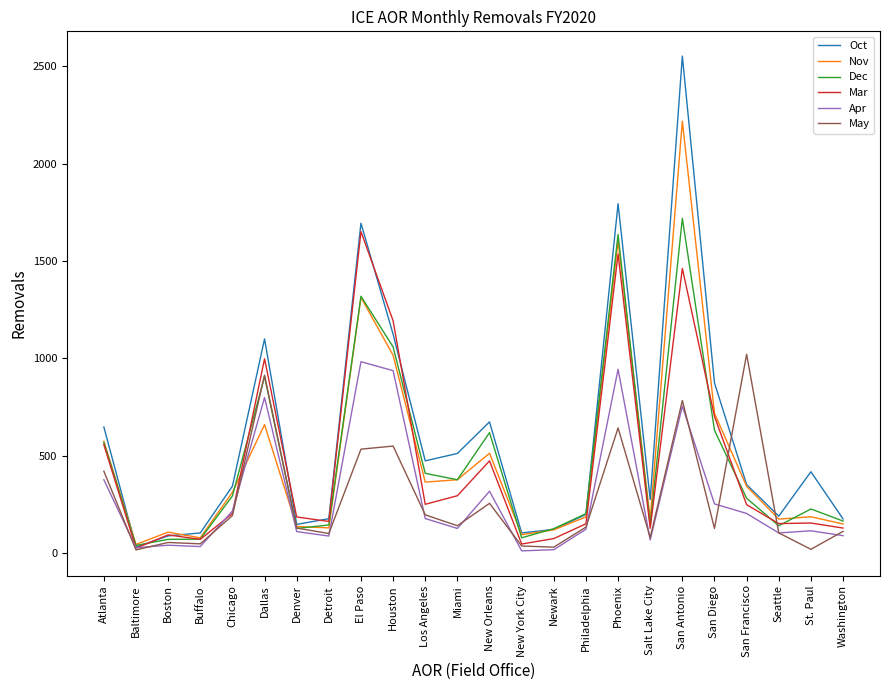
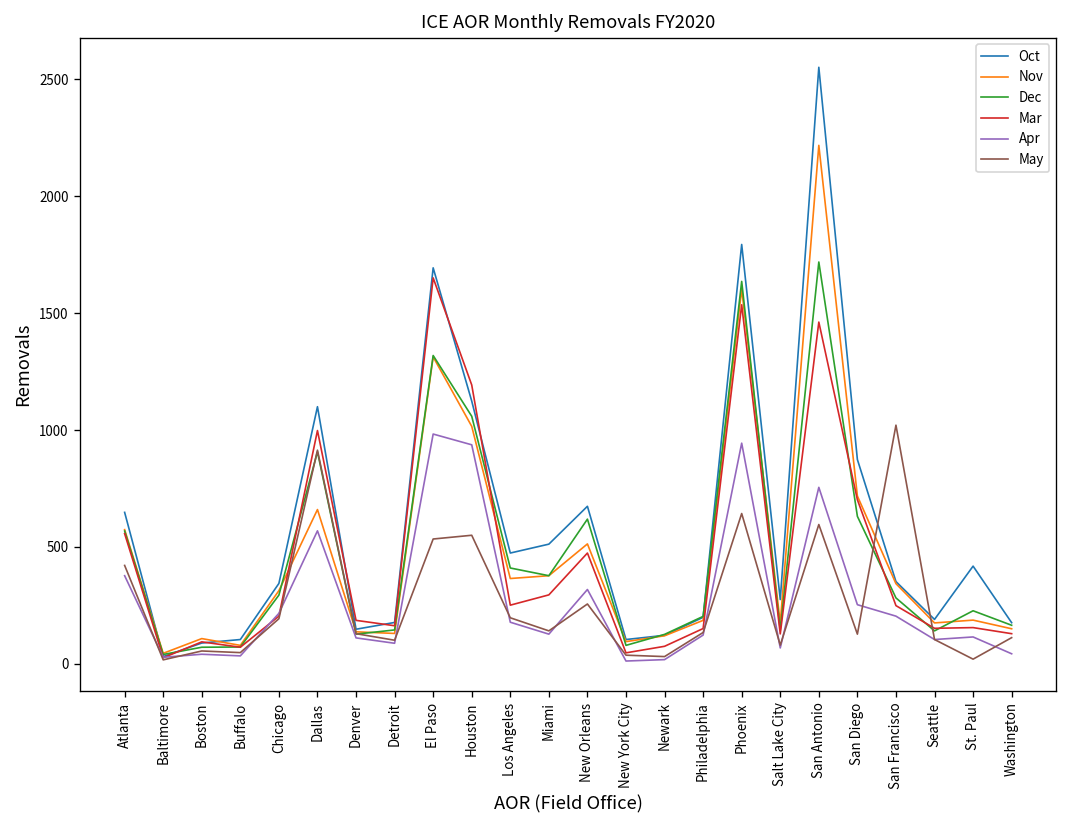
Apr, Dallas: 800 -> 570
May, San Antonio: 780 -> 600
Apr, Washington: 90 -> 40
